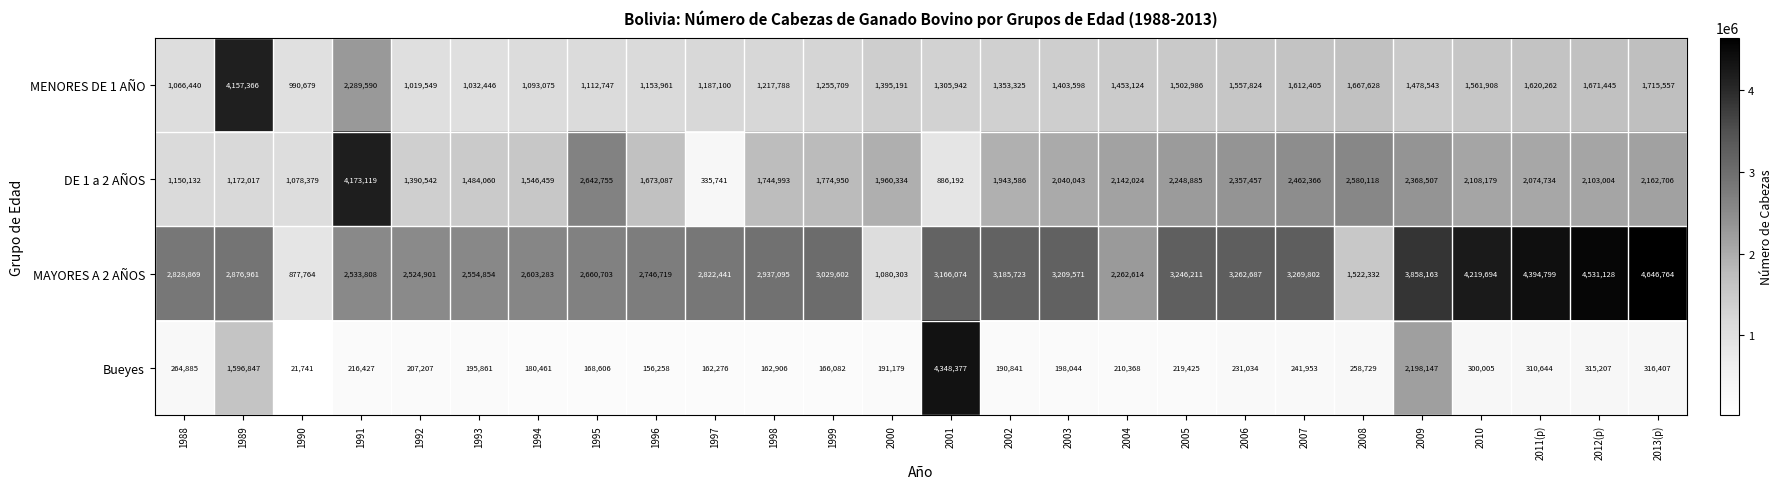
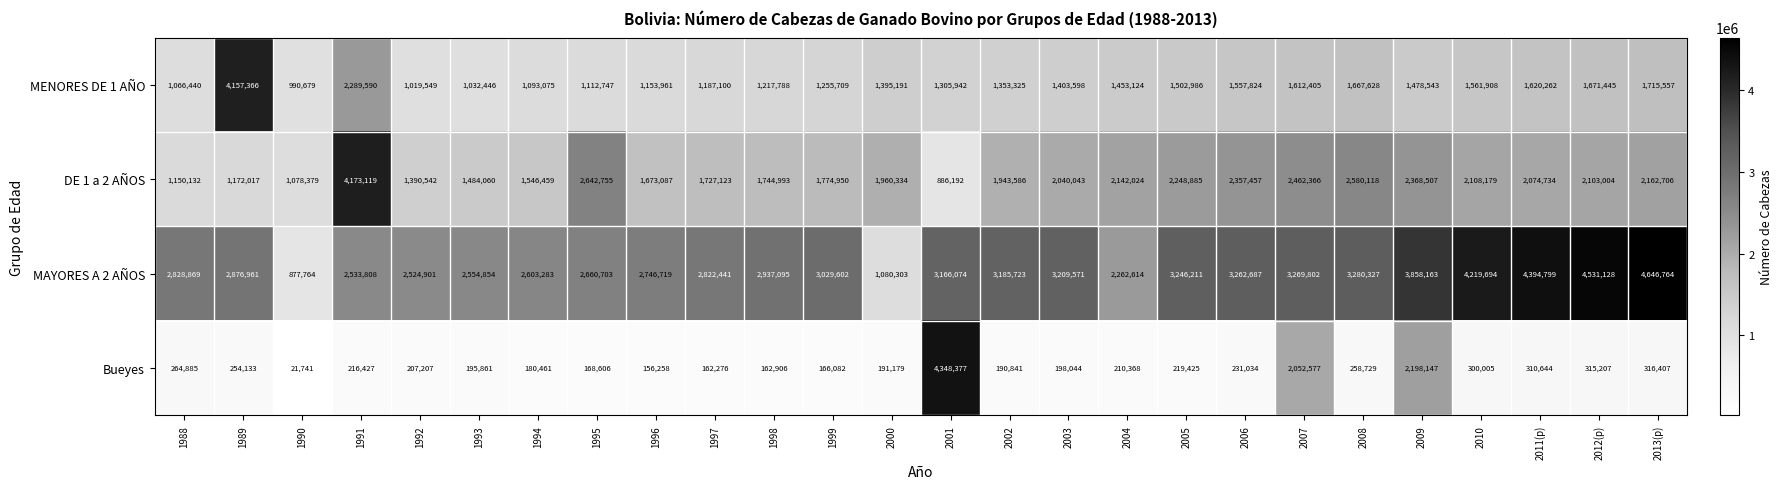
DE 1 a 2 AÑOS, 1997: 335,741 -> 1,727,123
MAYORES A 2 AÑOS, 2008: 1,522,332 -> 3,280,327
Bueyes, 1989: 1,596,847 -> 254,133
Bueyes, 2007: 241,953 -> 2,052,577
